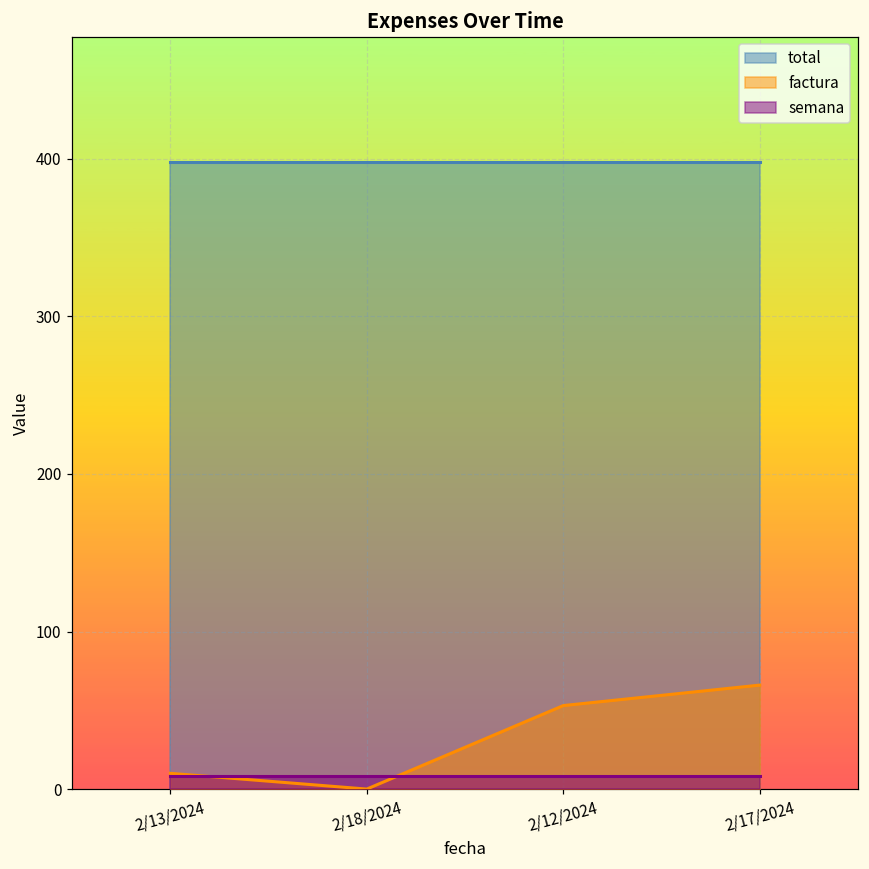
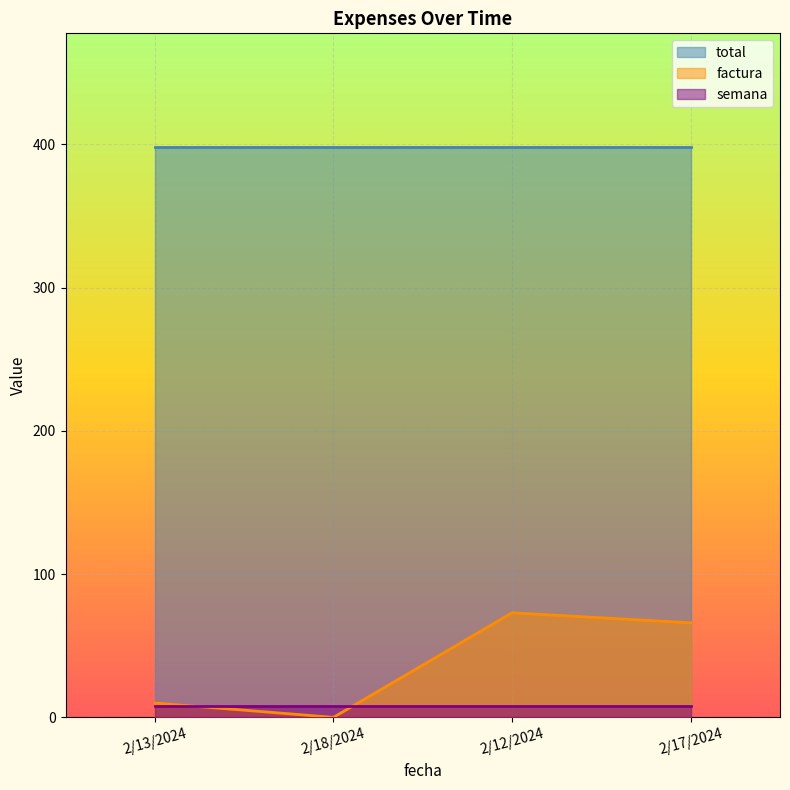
factura, 2/12/2024: 53 -> 73
